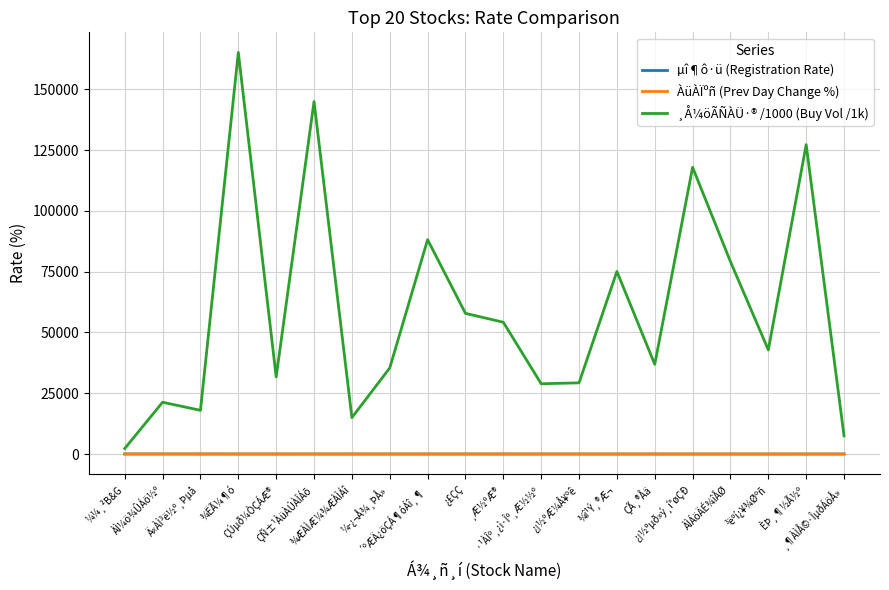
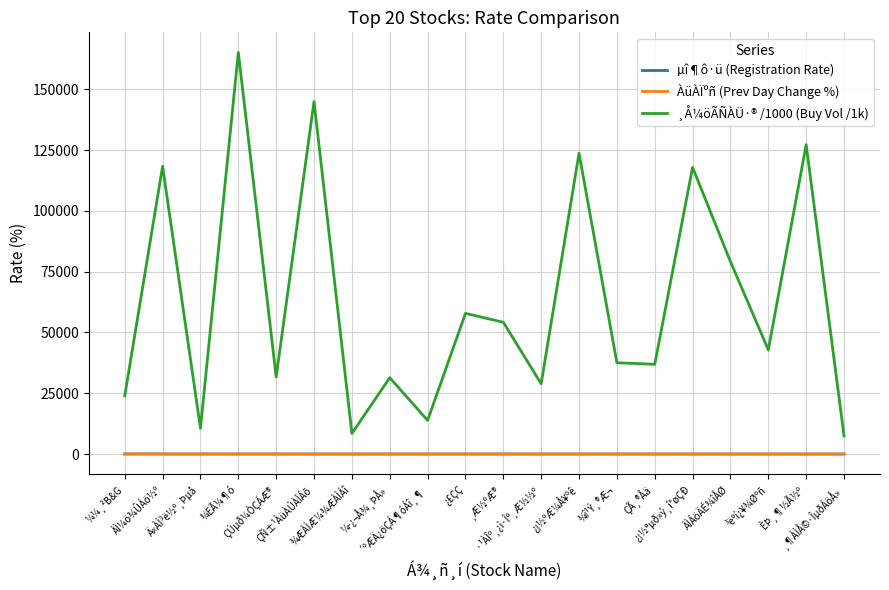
¸Å¼öÃÑÀÜ·® /1000 (Buy Vol /1k), ¼¼¸²B&G: 2000 -> 24000
¸Å¼öÃÑÀÜ·® /1000 (Buy Vol /1k), ÀÌ¼ö¾ÛÁö½º: 21000 -> 118000
¸Å¼öÃÑÀÜ·® /1000 (Buy Vol /1k), Ä«ÀÌ³ë½º¸Þµå: 18000 -> 11000
¸Å¼öÃÑÀÜ·® /1000 (Buy Vol /1k), ¾ÆÀÌÆ¼¾ÆÀÌÁî: 15000 -> 8000
¸Å¼öÃÑÀÜ·® /1000 (Buy Vol /1k), ¼­¿¬Å¾¸ÞÅ»: 35000 -> 31000
¸Å¼öÃÑÀÜ·® /1000 (Buy Vol /1k), ´ºÆÄ¿öÇÁ¶óÁî¸¶: 88000 -> 14000
¸Å¼öÃÑÀÜ·® /1000 (Buy Vol /1k), ¿¡½ºÆ¼Å¥ºê: 29000 -> 124000
¸Å¼öÃÑÀÜ·® /1000 (Buy Vol /1k), ¾î¹Ý¸®Æ¬: 75000 -> 38000
